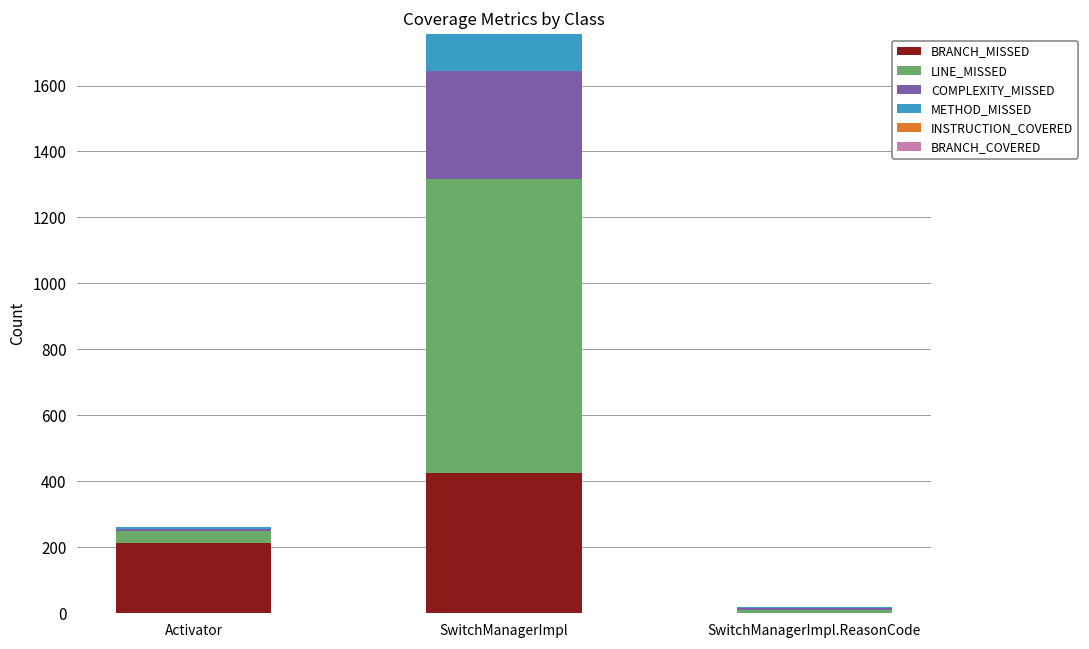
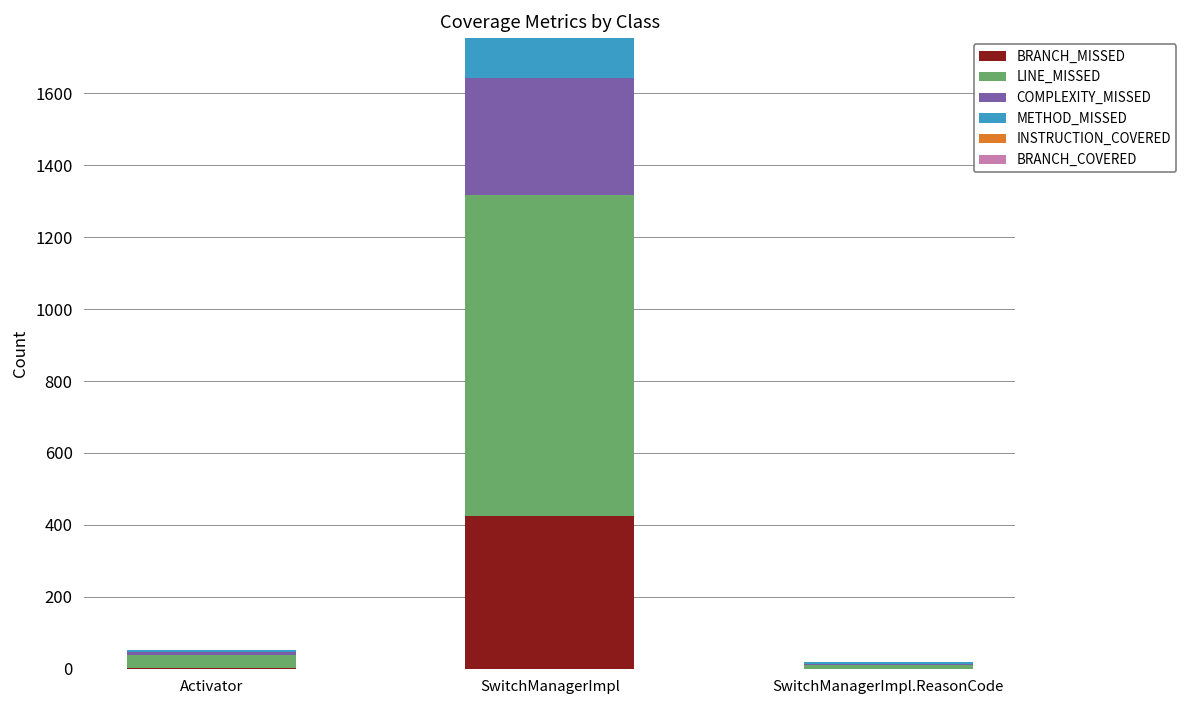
BRANCH_MISSED, Activator: 210 -> 0
